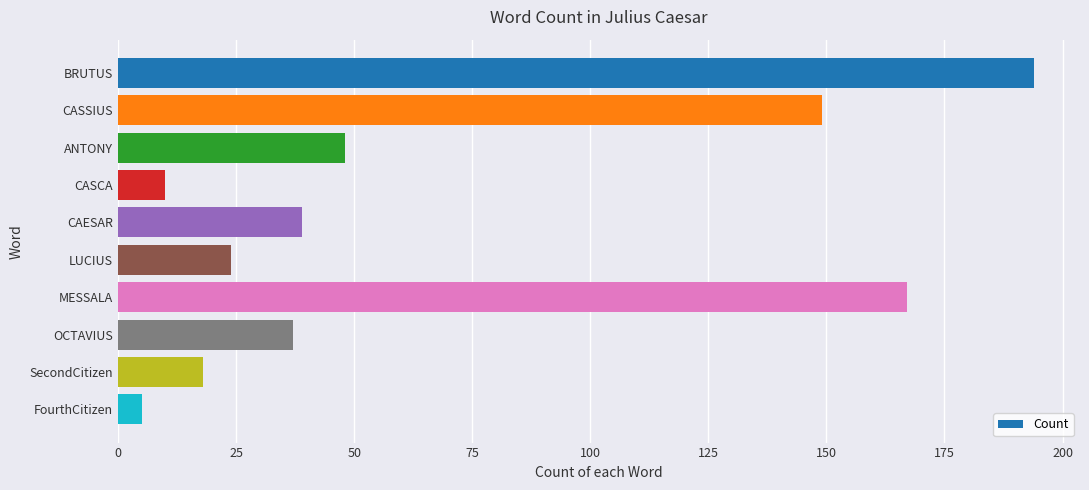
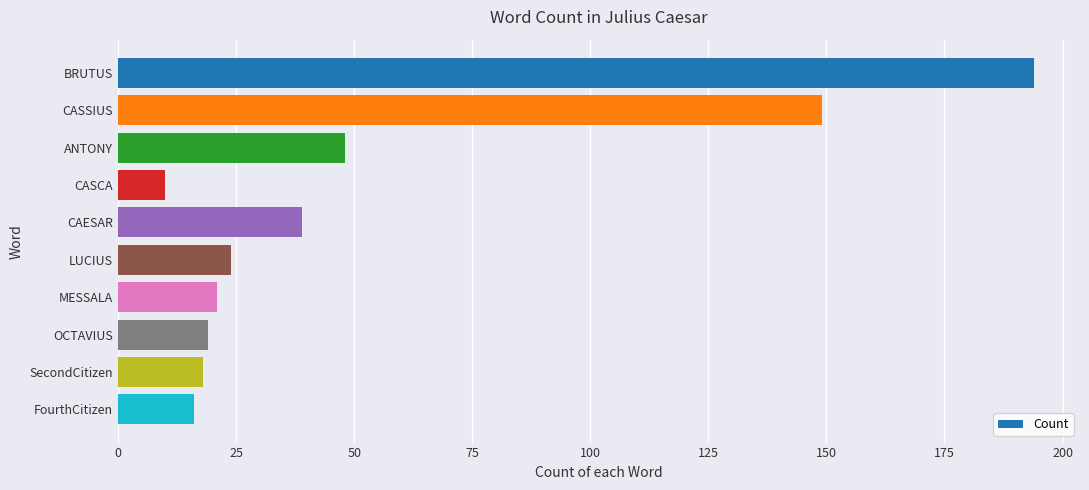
MESSALA: 167 -> 21
OCTAVIUS: 37 -> 19
FourthCitizen: 5 -> 16
